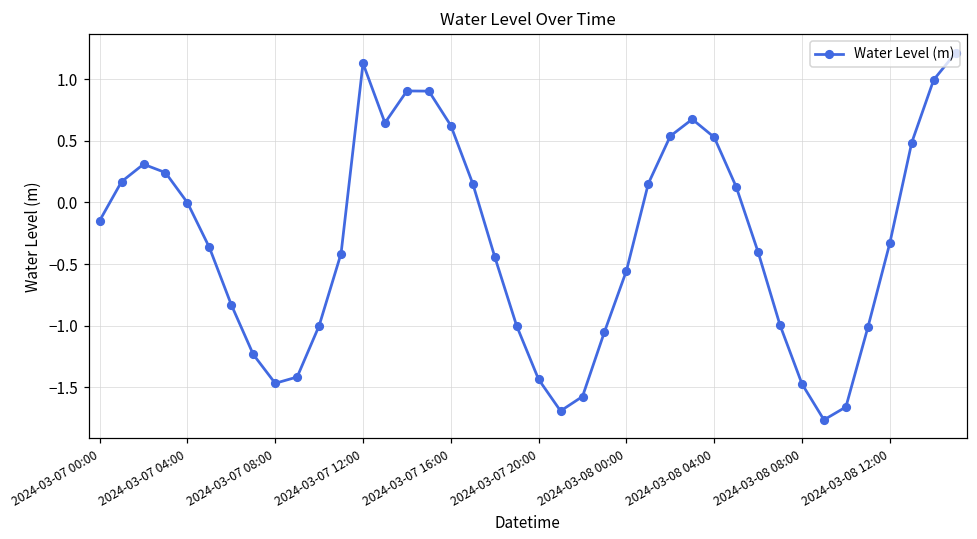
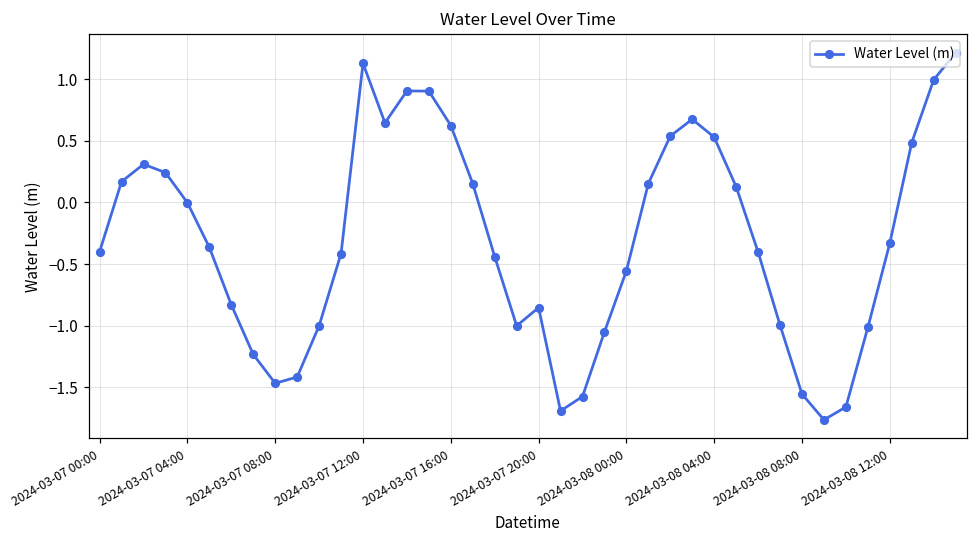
2024-03-07 00:00: -0.15 -> -0.40
2024-03-07 20:00: -1.44 -> -0.85
2024-03-08 08:00: -1.47 -> -1.55
